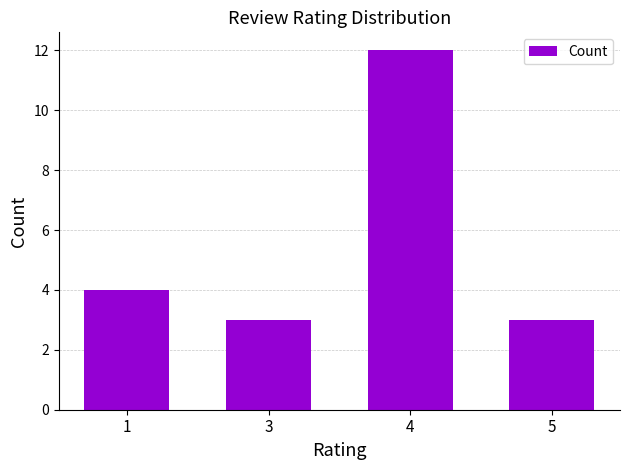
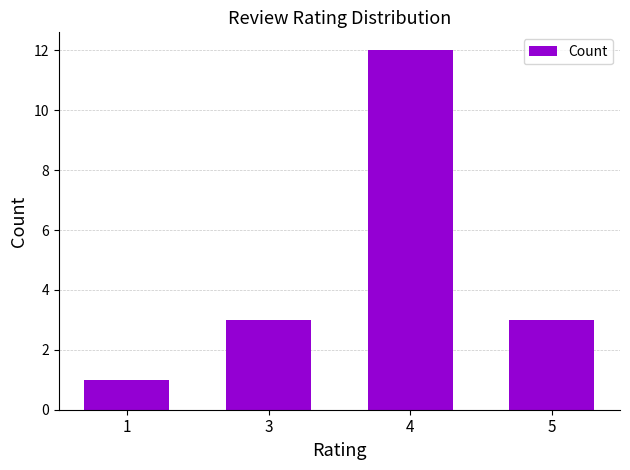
1: 4 -> 1
